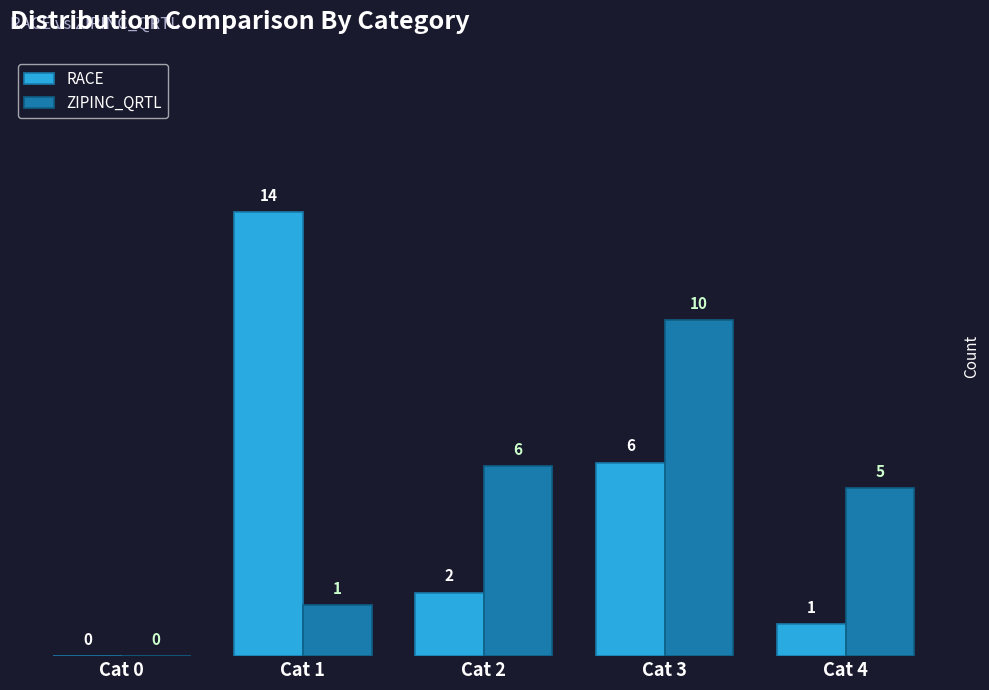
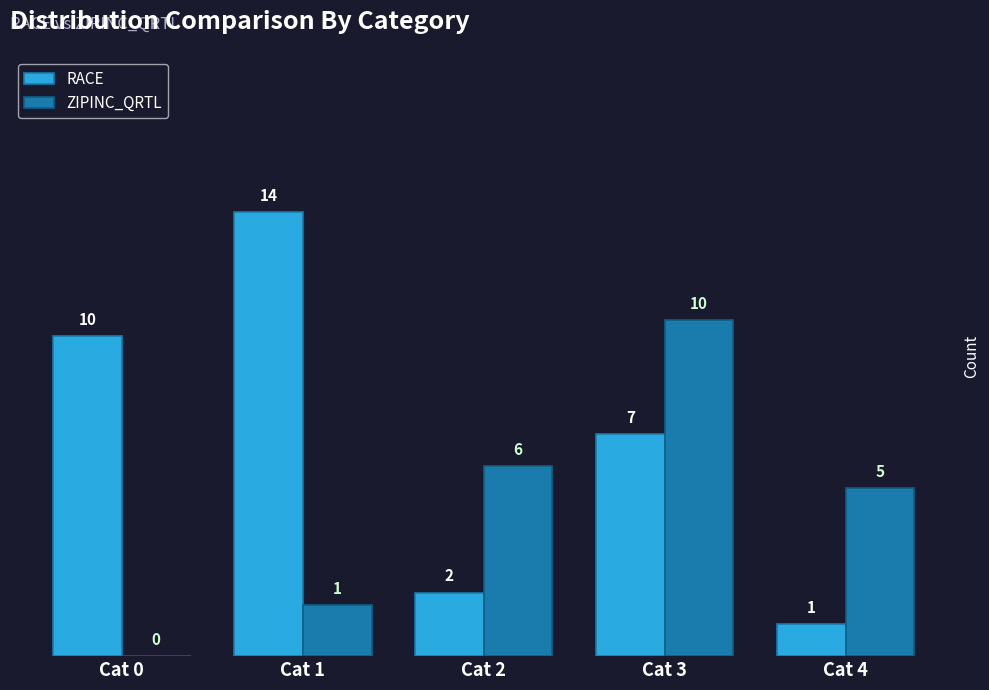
RACE, Cat 0: 0 -> 10
RACE, Cat 3: 6 -> 7
